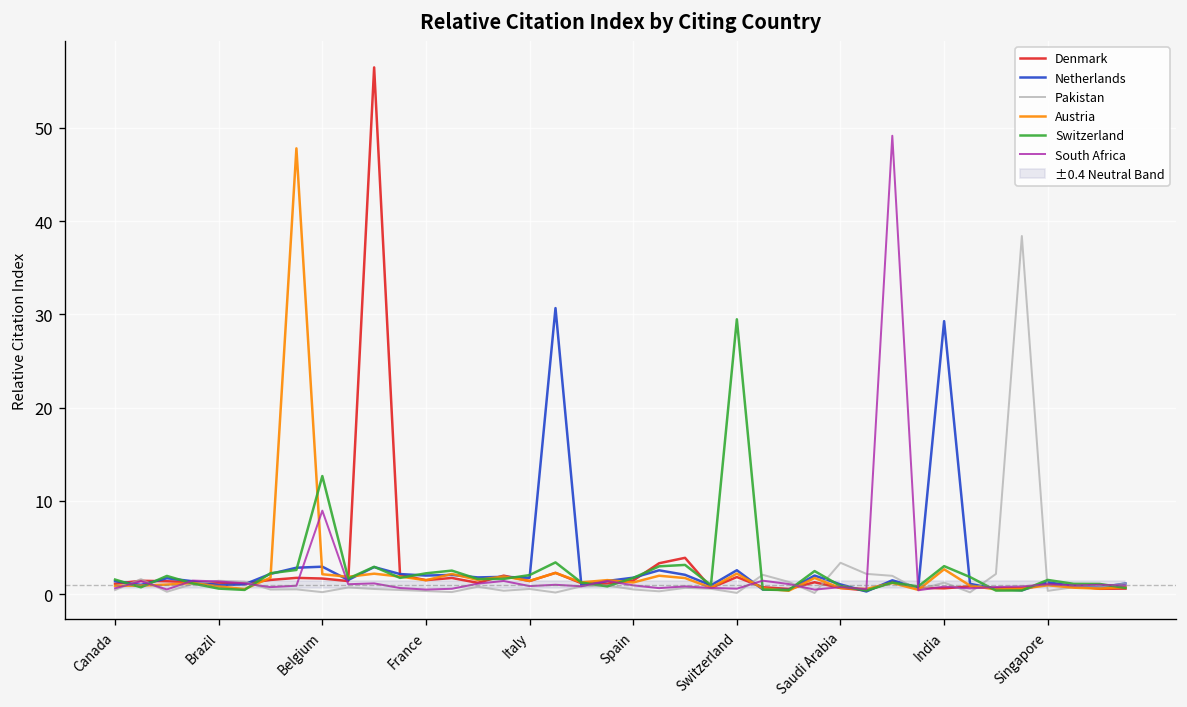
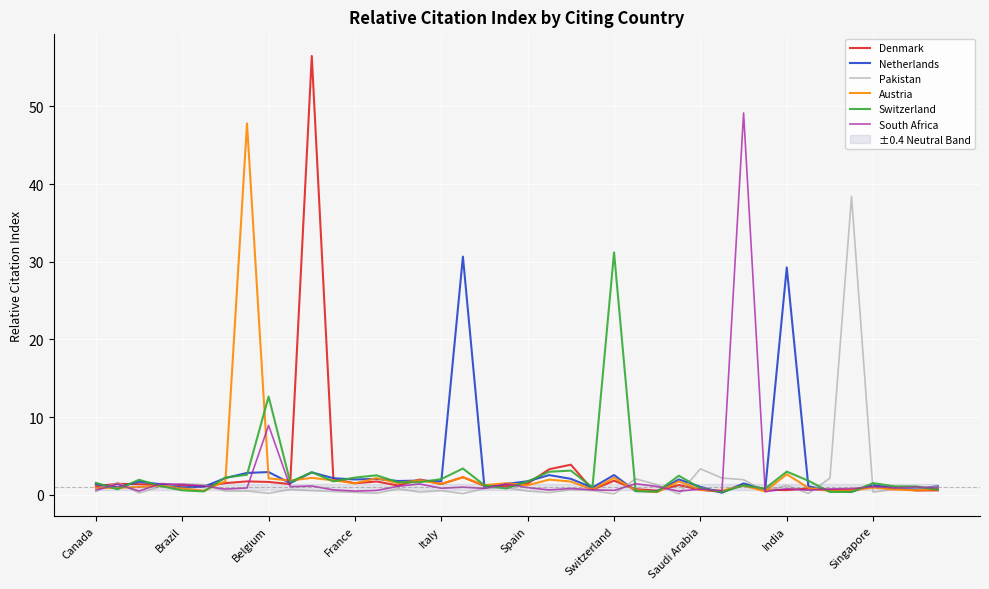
Switzerland, Switzerland: 29 -> 31
